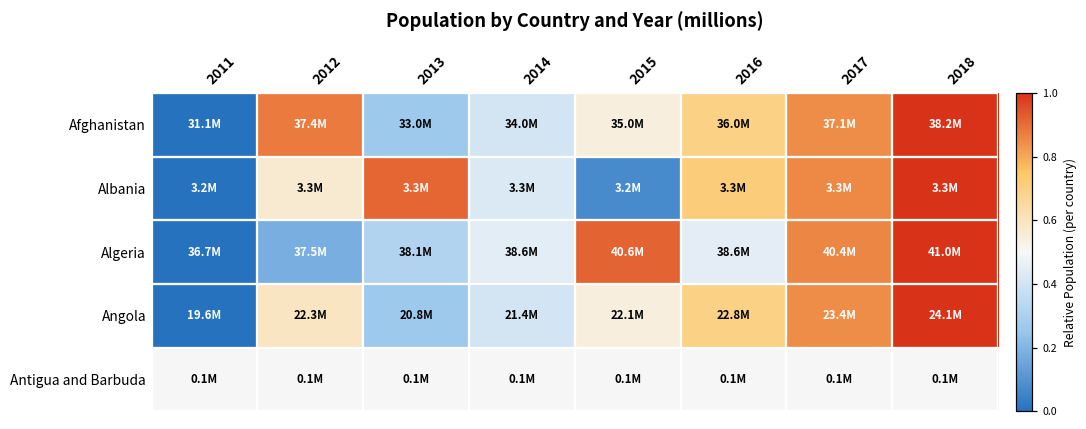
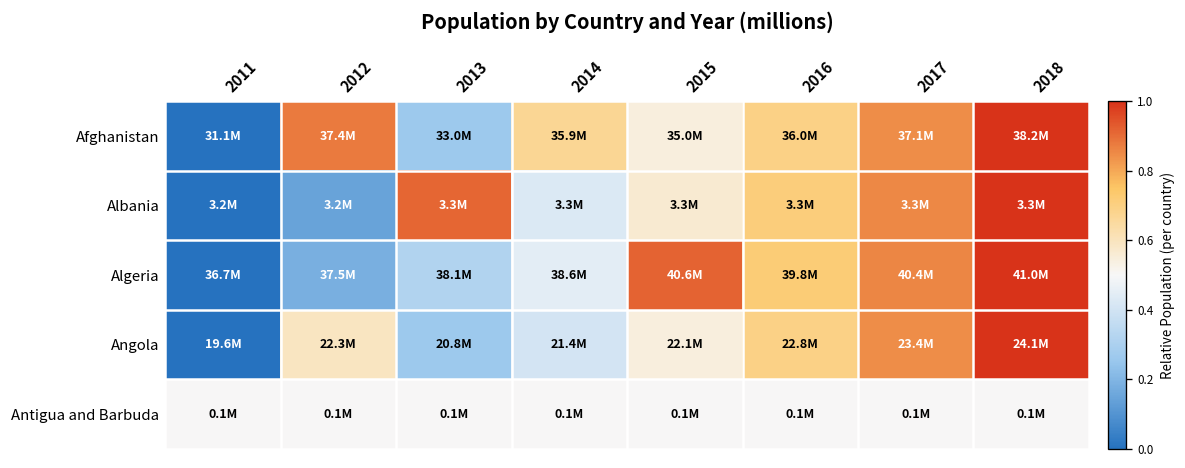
Afghanistan, 2014: 34.0M -> 35.9M
Albania, 2012: 3.3M -> 3.2M
Albania, 2015: 3.2M -> 3.3M
Algeria, 2016: 38.6M -> 39.8M
